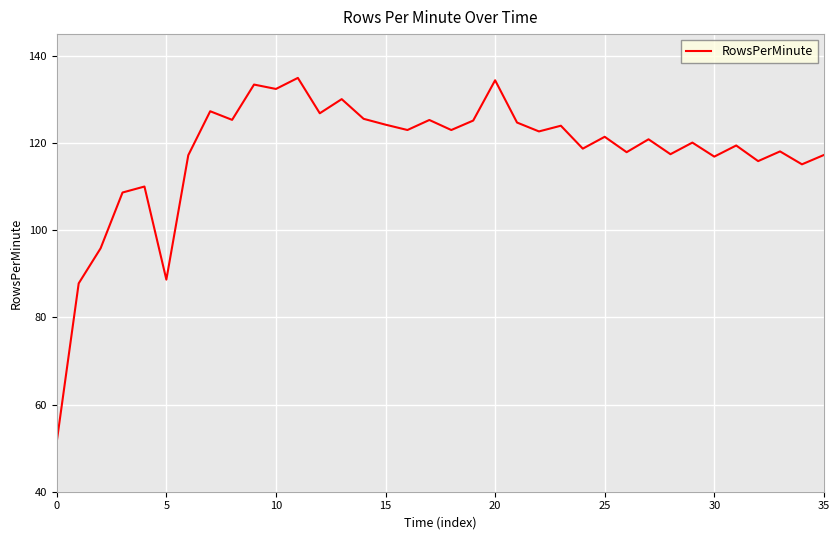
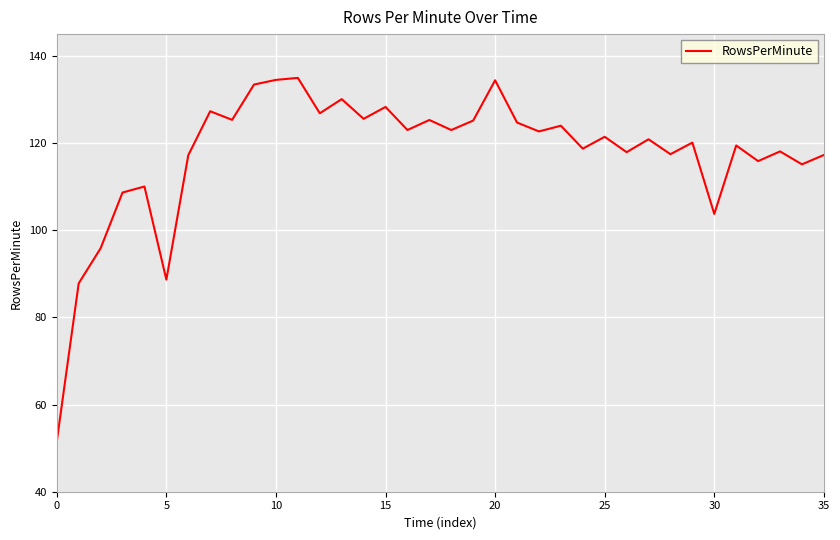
10: 132 -> 134
15: 124 -> 128
30: 117 -> 104
